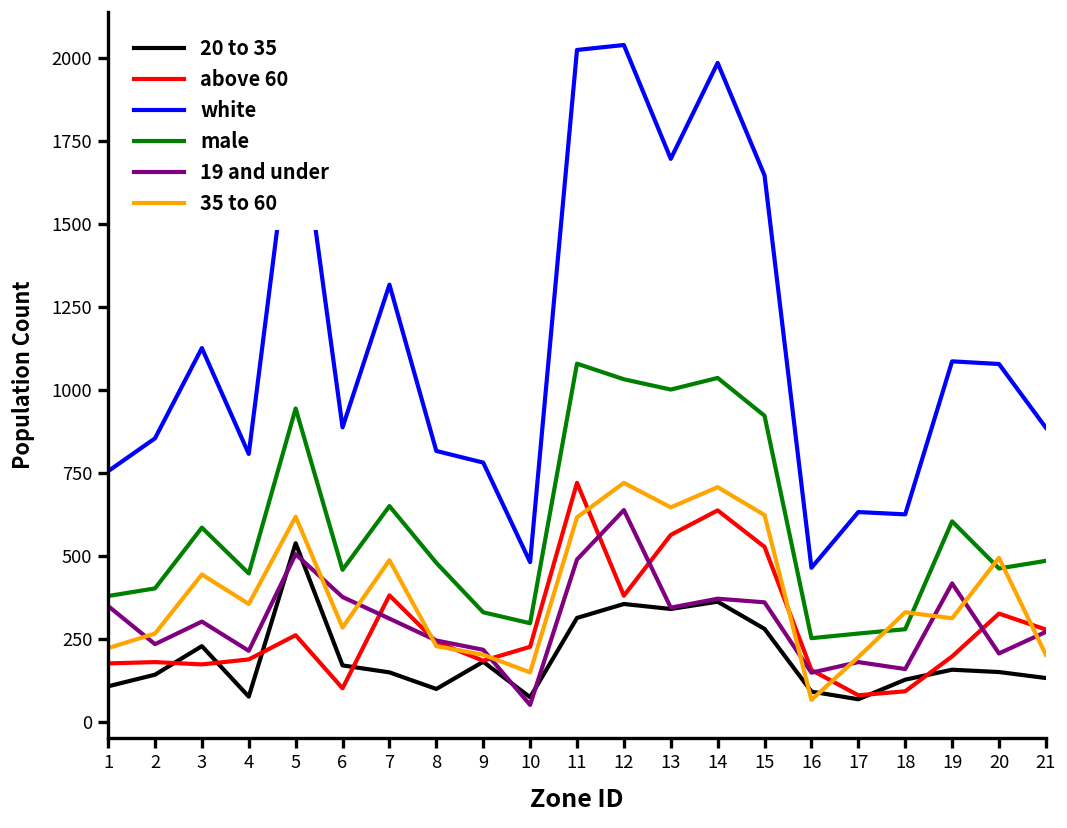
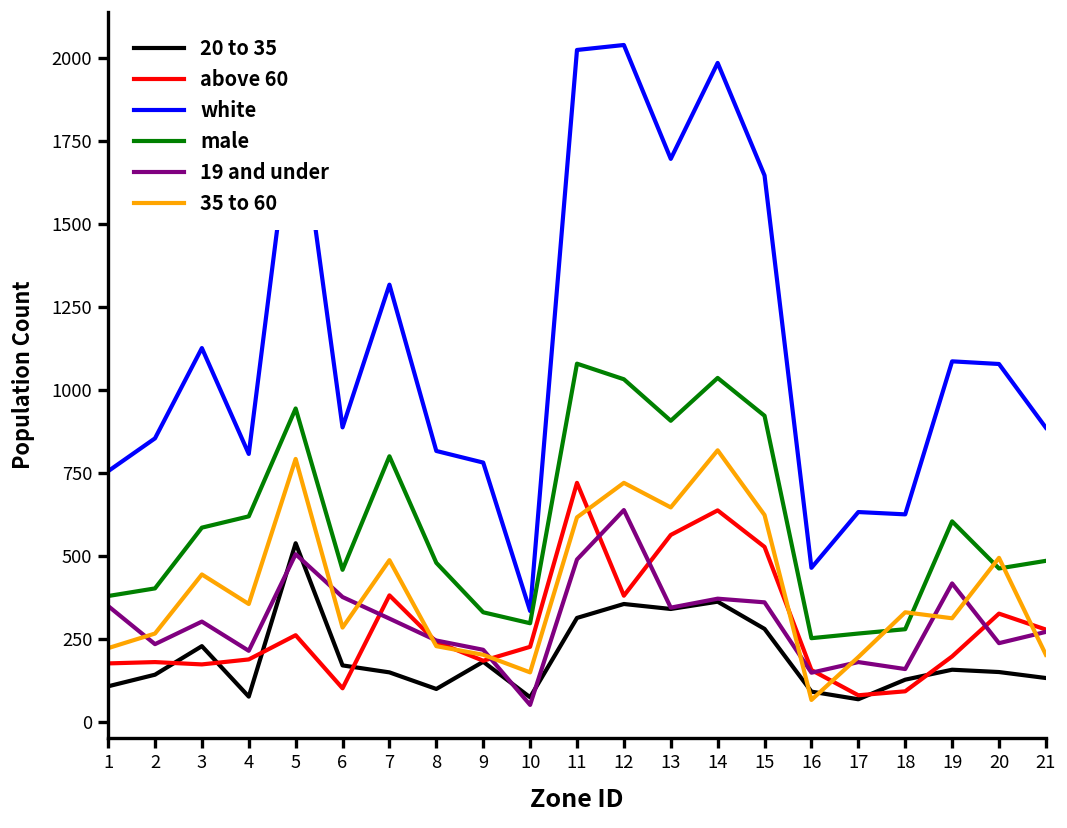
male, 4: 450 -> 620
35 to 60, 5: 620 -> 790
male, 7: 650 -> 800
white, 10: 480 -> 340
male, 13: 1000 -> 910
35 to 60, 14: 710 -> 820
19 and under, 20: 210 -> 240
